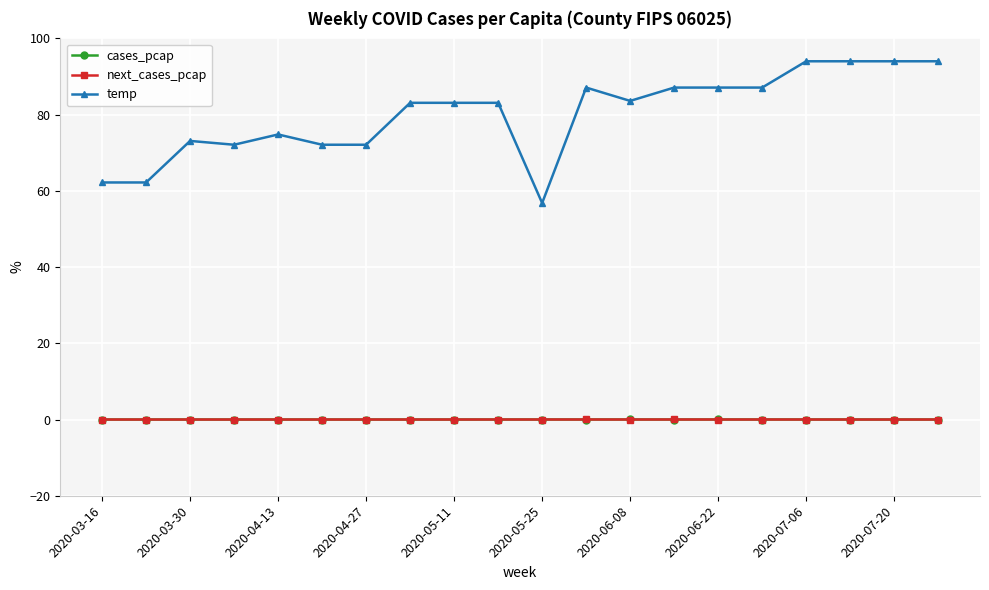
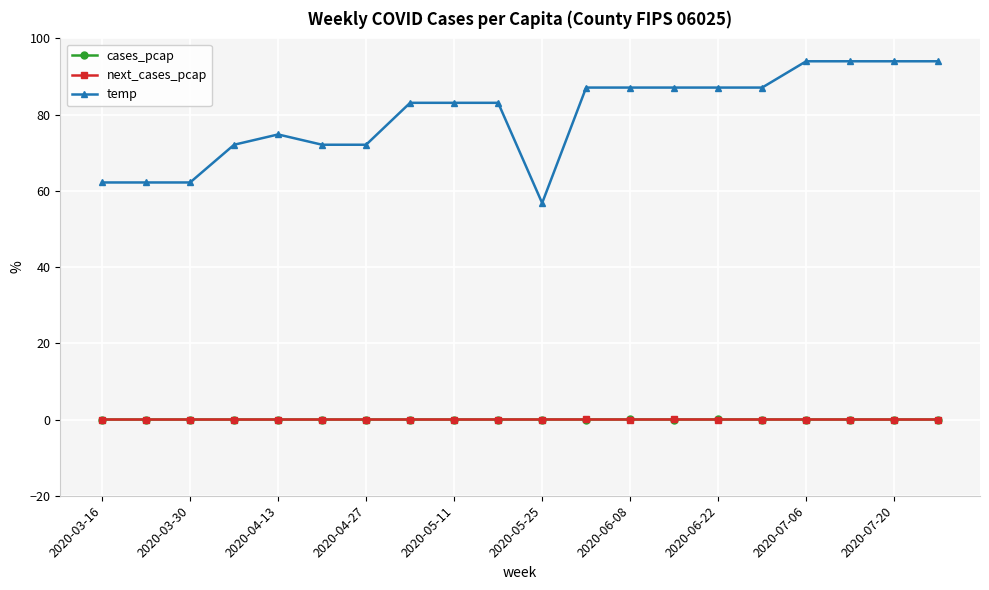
temp, 2020-03-30: 73 -> 62
temp, 2020-06-08: 84 -> 87
